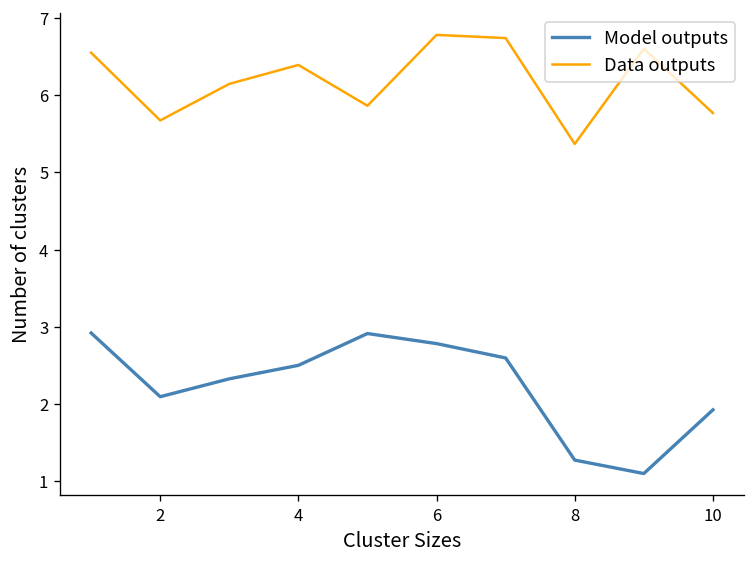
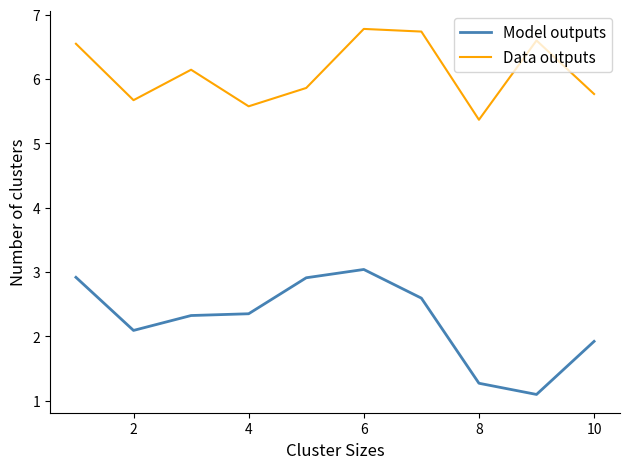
Model outputs, 4: 2.5 -> 2.4
Data outputs, 4: 6.4 -> 5.6
Model outputs, 6: 2.8 -> 3.0
